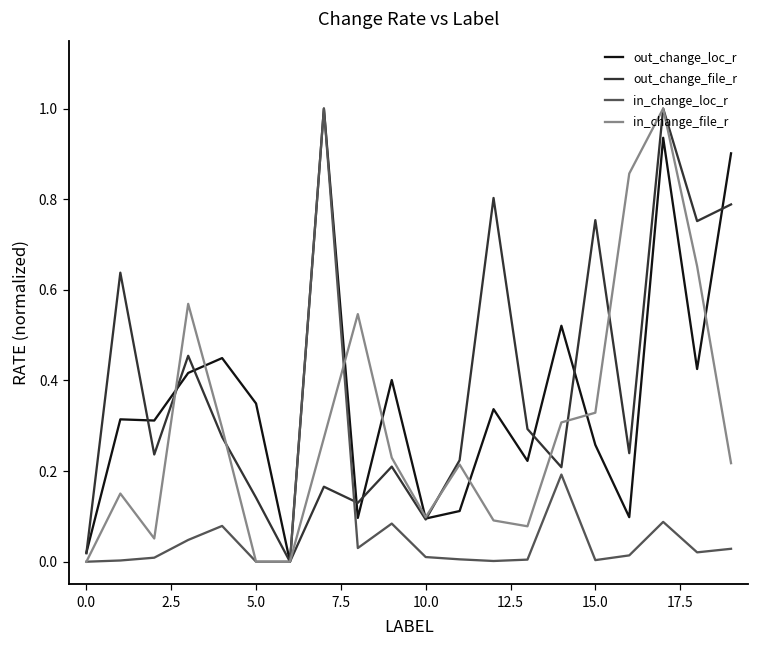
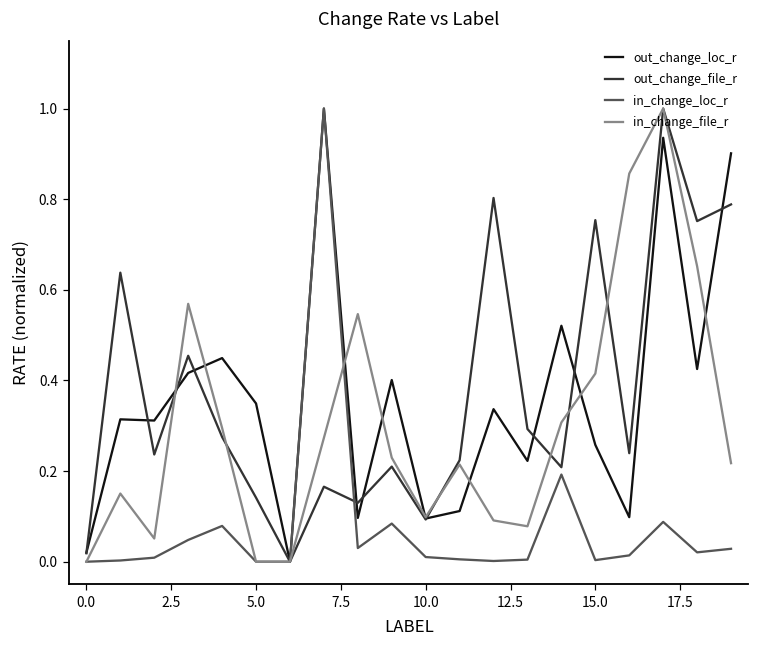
in_change_file_r, 15.0: 0.33 -> 0.42
